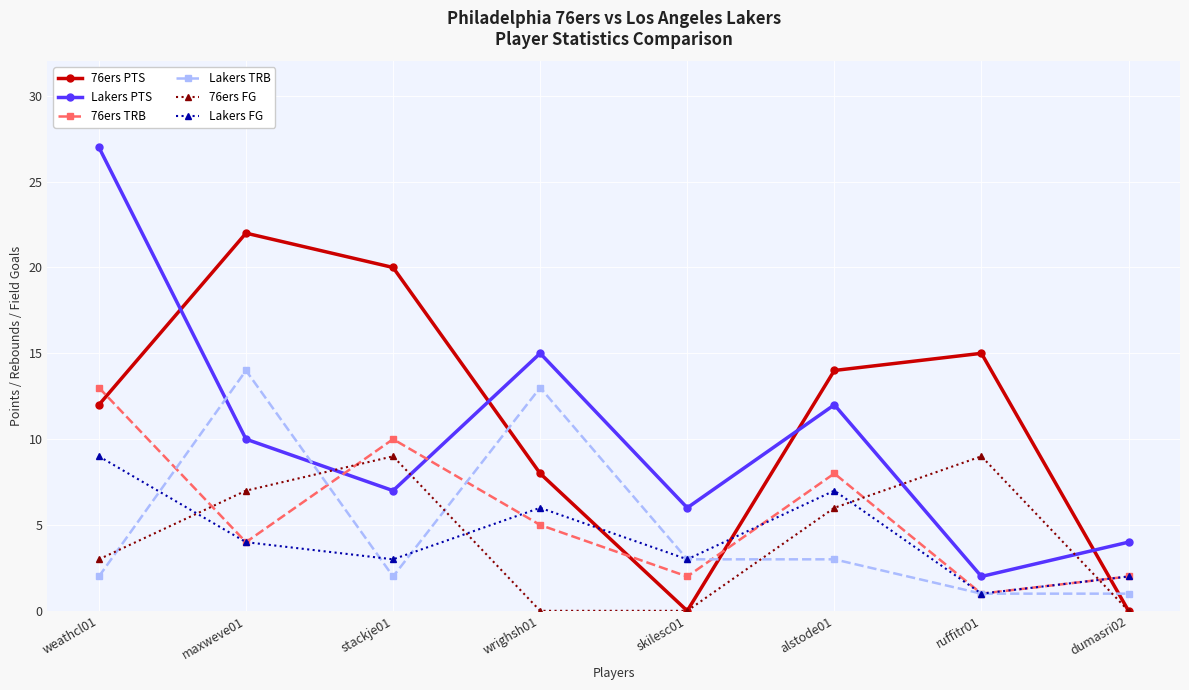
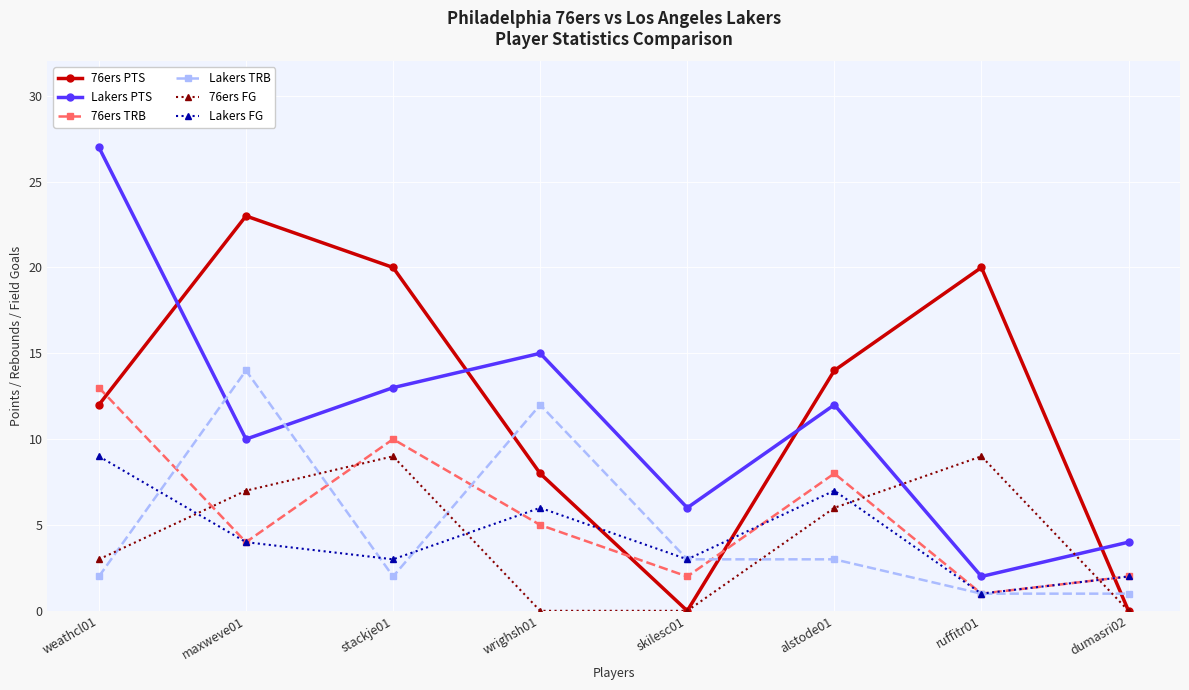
76ers PTS, maxweve01: 22 -> 23
Lakers PTS, stackje01: 7 -> 13
Lakers TRB, wrighsh01: 13 -> 12
76ers PTS, ruffitr01: 15 -> 20
